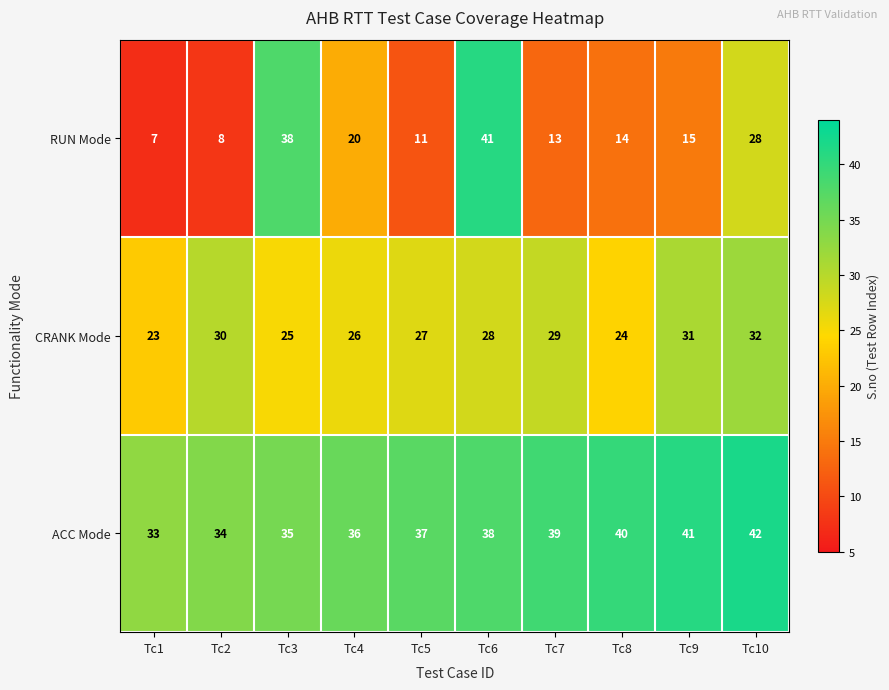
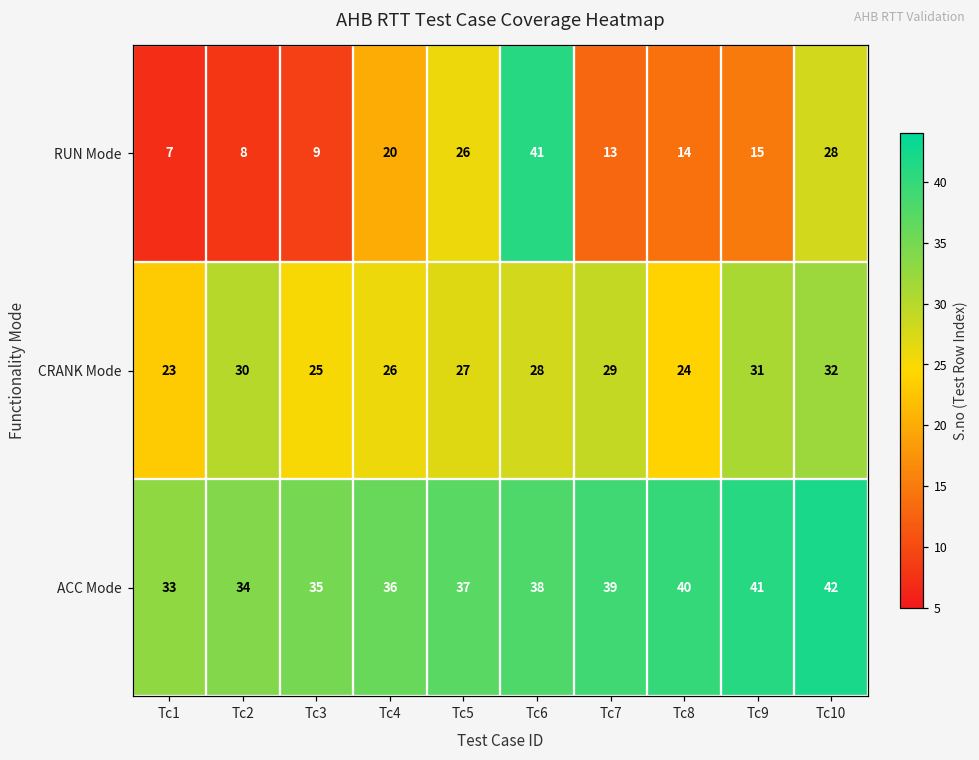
RUN Mode, Tc3: 38 -> 9
RUN Mode, Tc5: 11 -> 26
